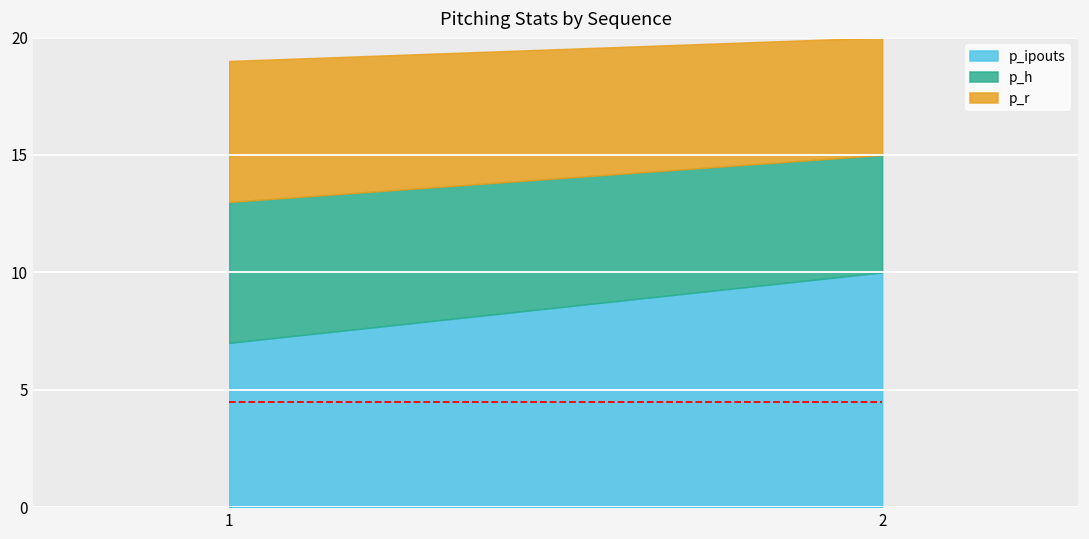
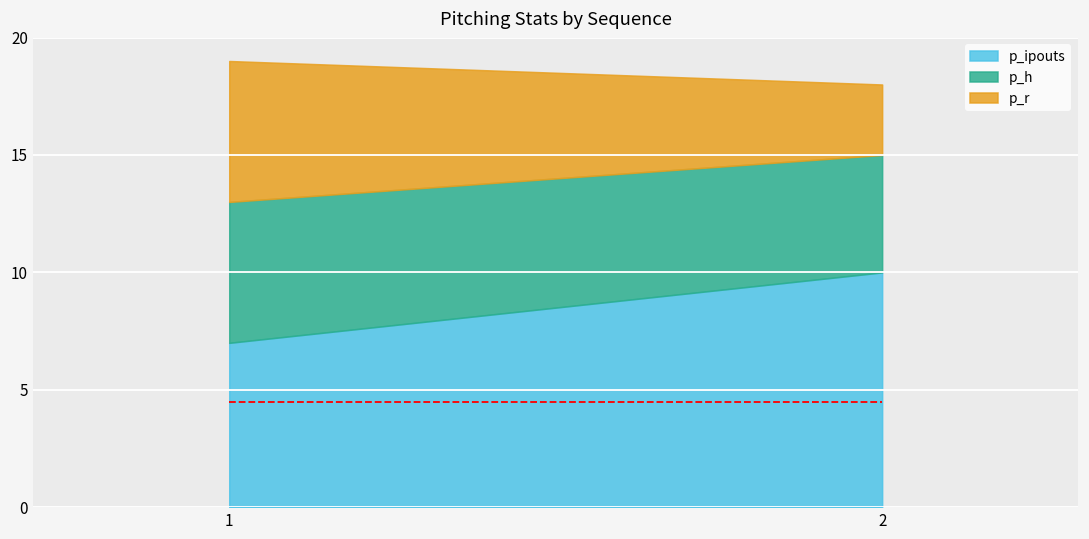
p_r, 2: 5 -> 3
